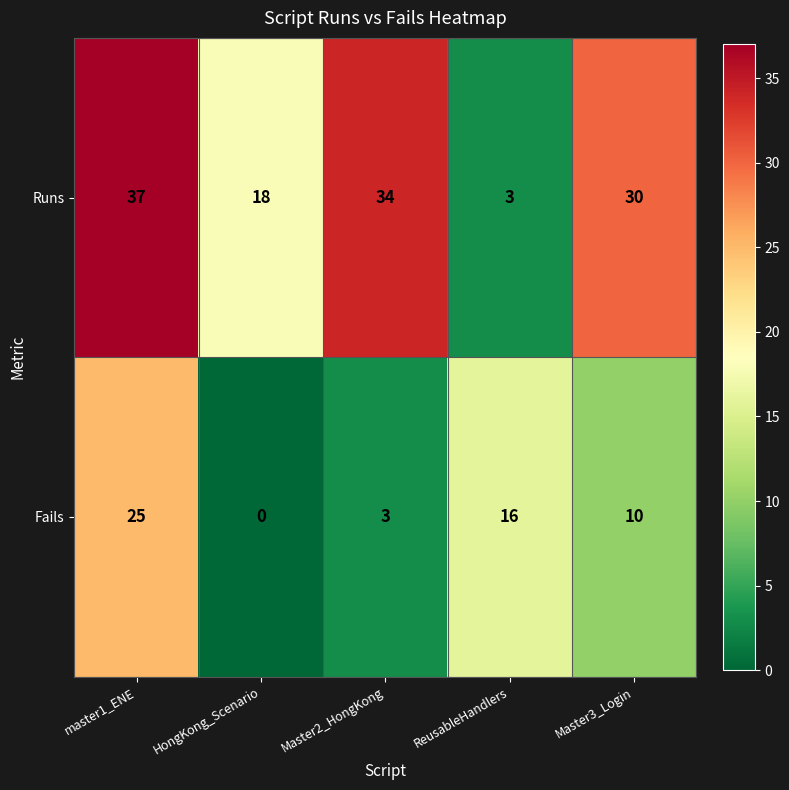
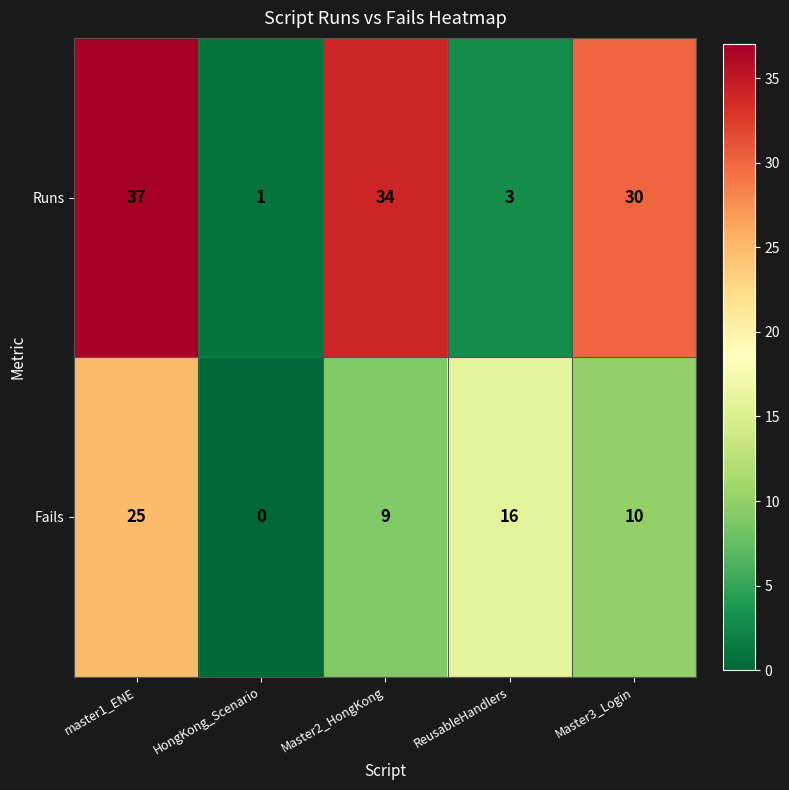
Runs, HongKong_Scenario: 18 -> 1
Fails, Master2_HongKong: 3 -> 9
